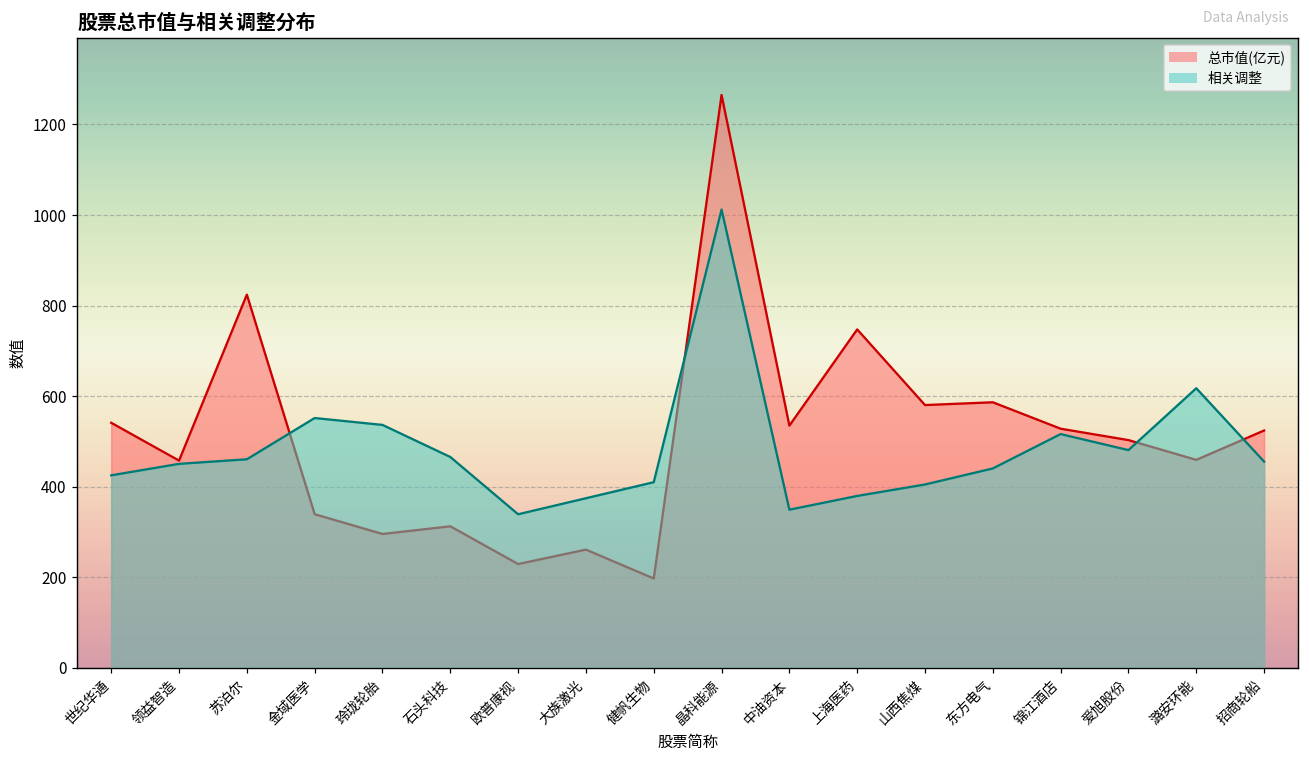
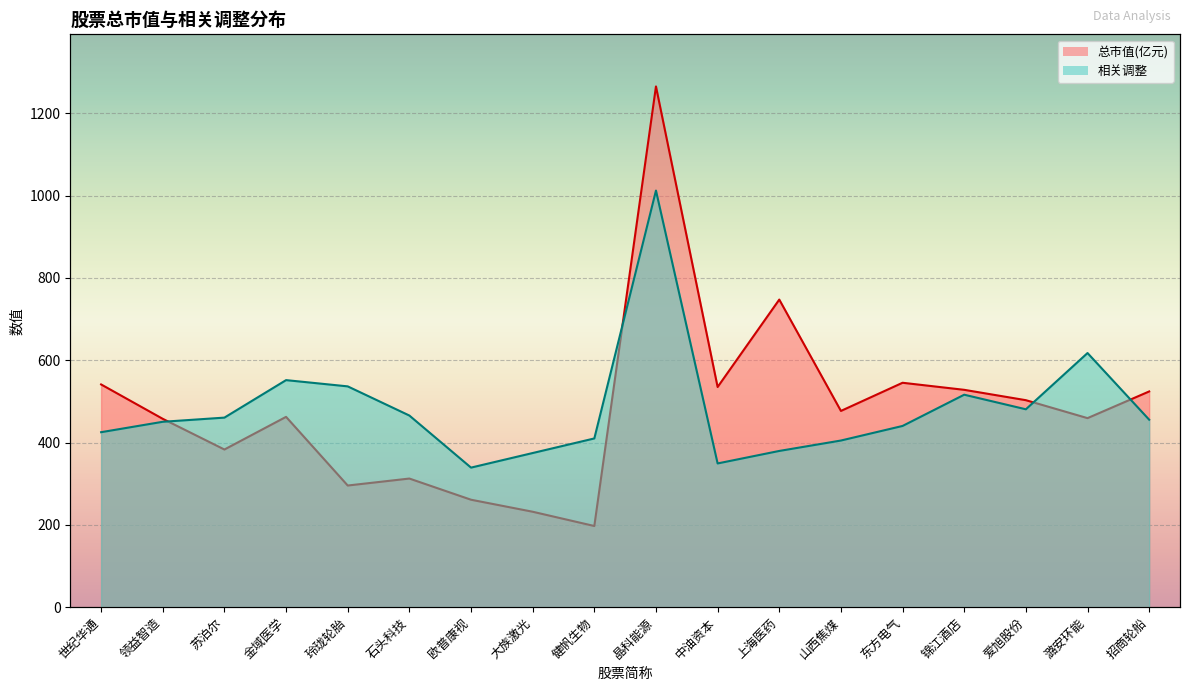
总市值(亿元), 苏泊尔: 820 -> 380
总市值(亿元), 金域医学: 340 -> 460
总市值(亿元), 欧普康视: 230 -> 260
总市值(亿元), 大族激光: 260 -> 230
总市值(亿元), 山西焦煤: 580 -> 480
总市值(亿元), 东方电气: 590 -> 550
